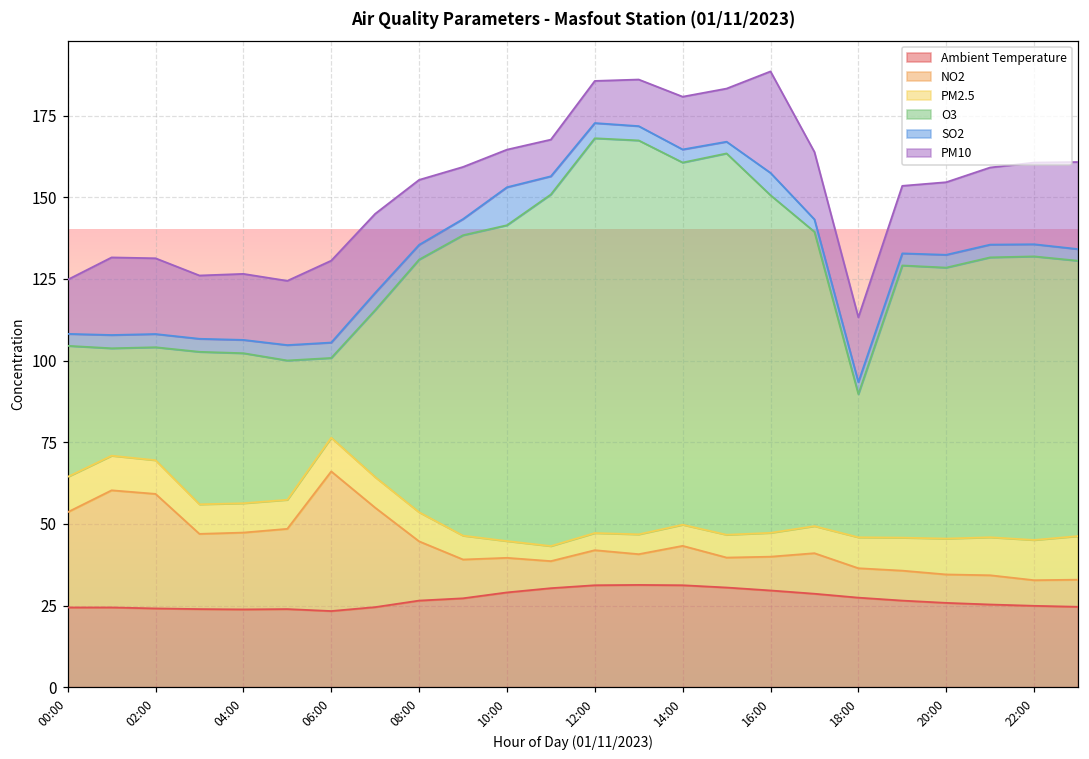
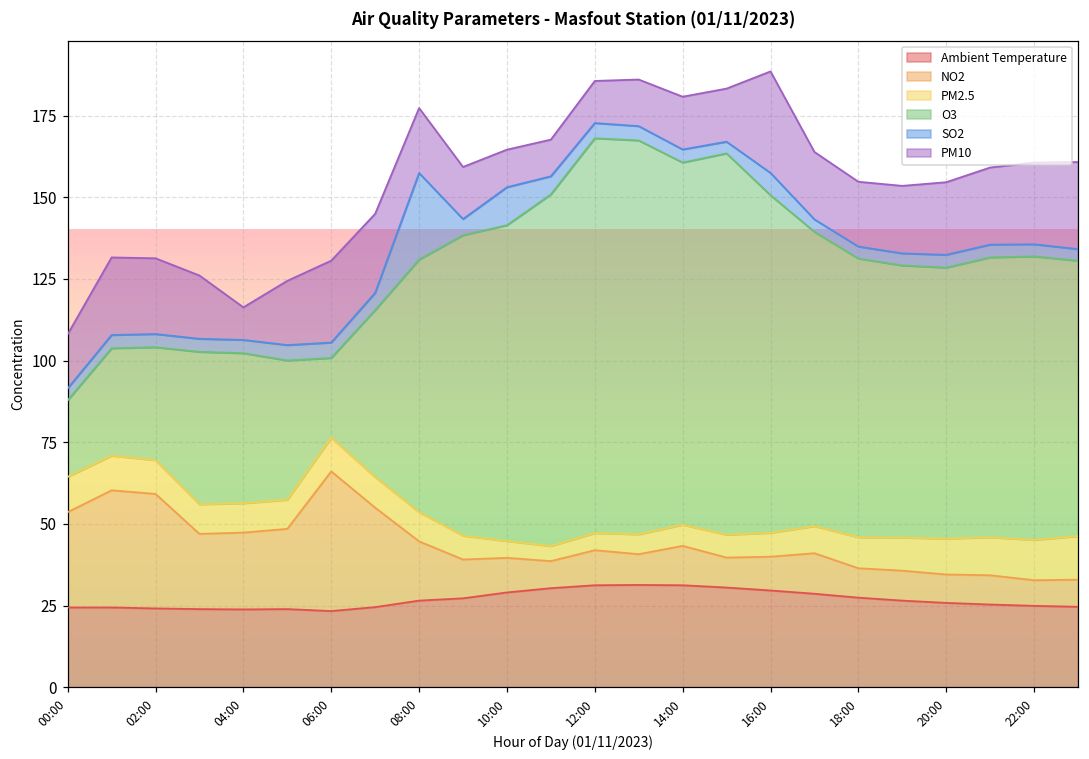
O3, 00:00: 40 -> 23
PM10, 04:00: 20 -> 10
SO2, 08:00: 5 -> 27
O3, 18:00: 44 -> 85
